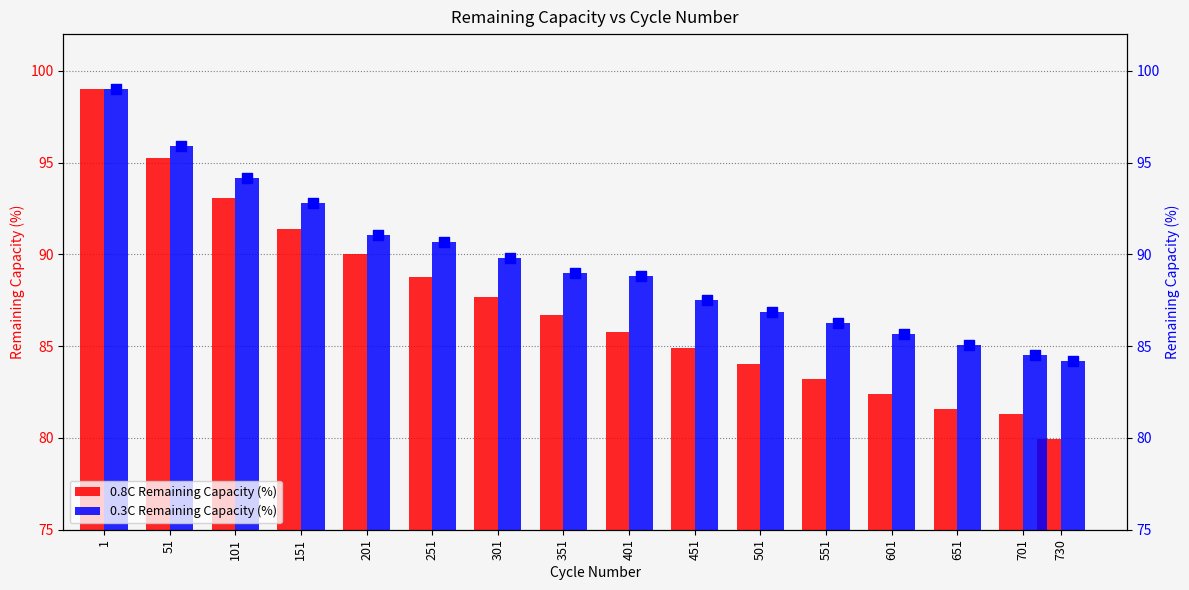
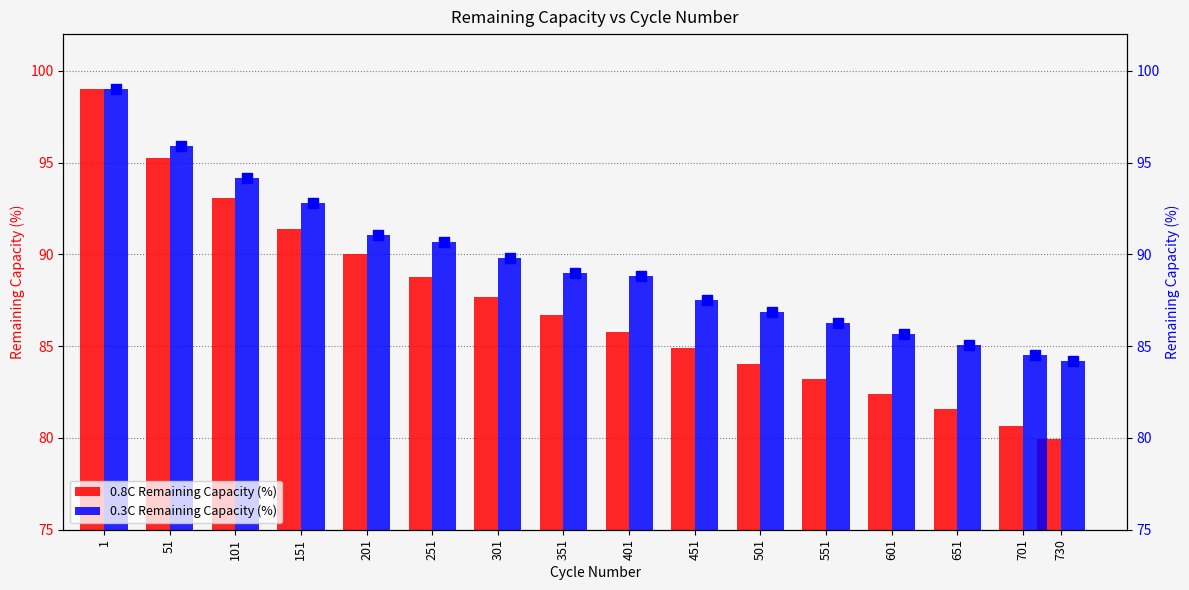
0.8C Remaining Capacity (%), 701: 81.3 -> 80.7
